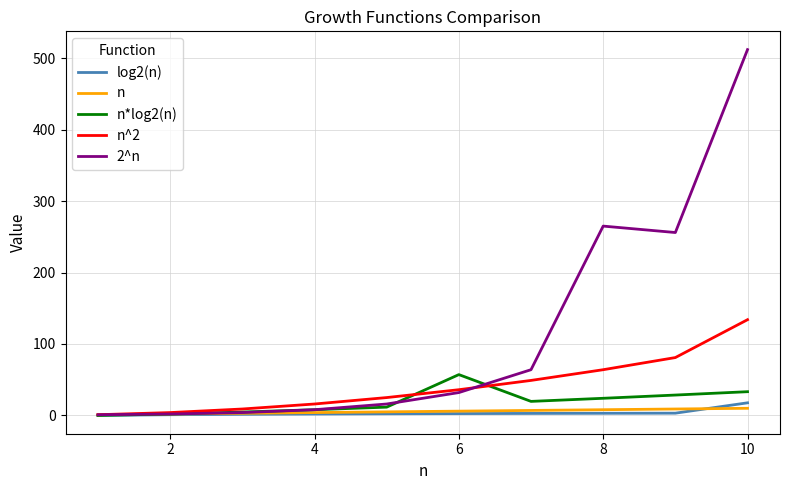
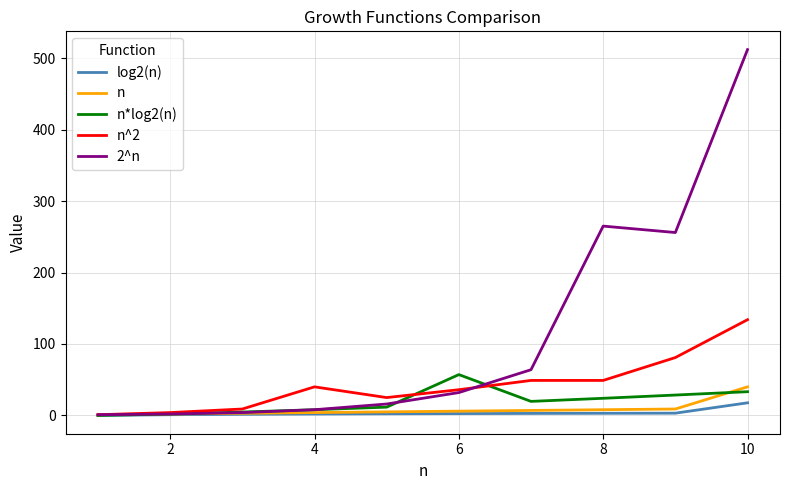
n^2, 4: 20 -> 40
n^2, 8: 60 -> 50
n, 10: 10 -> 40
